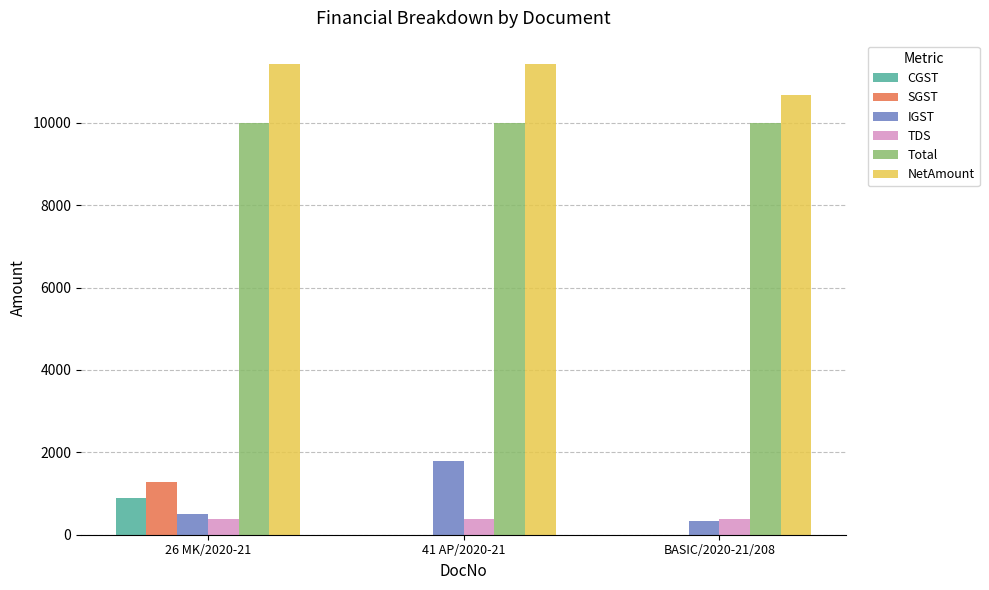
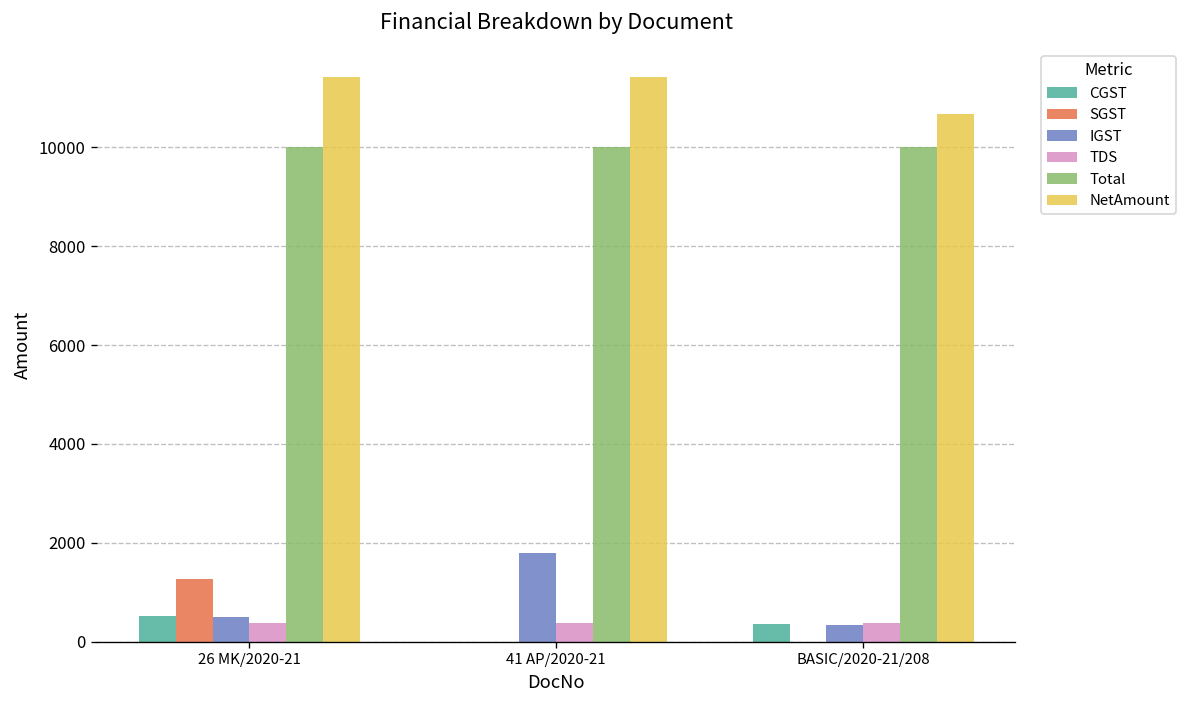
CGST, 26 MK/2020-21: 900 -> 500
CGST, BASIC/2020-21/208: 0 -> 400
